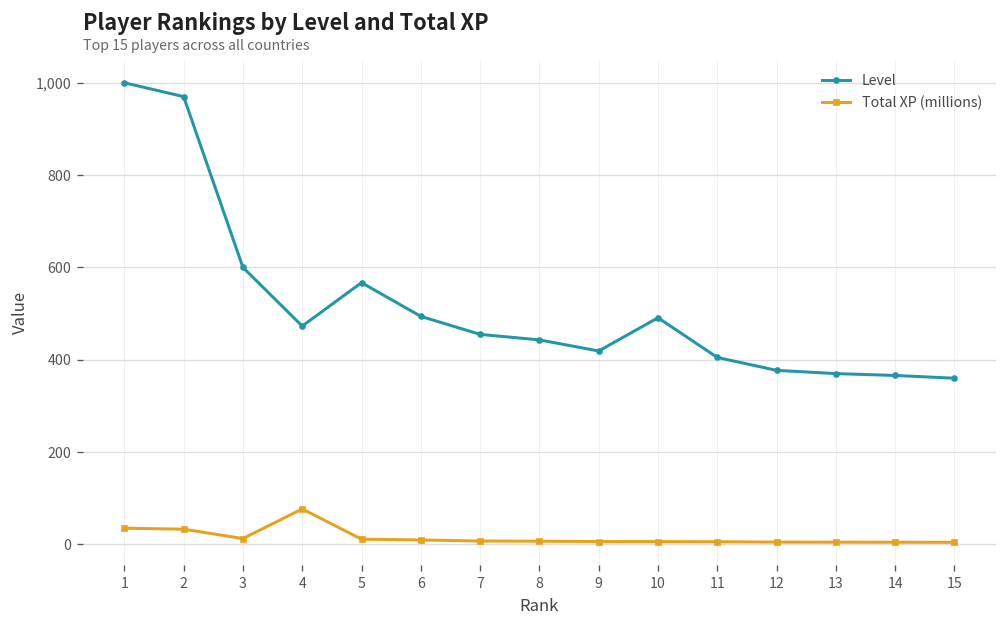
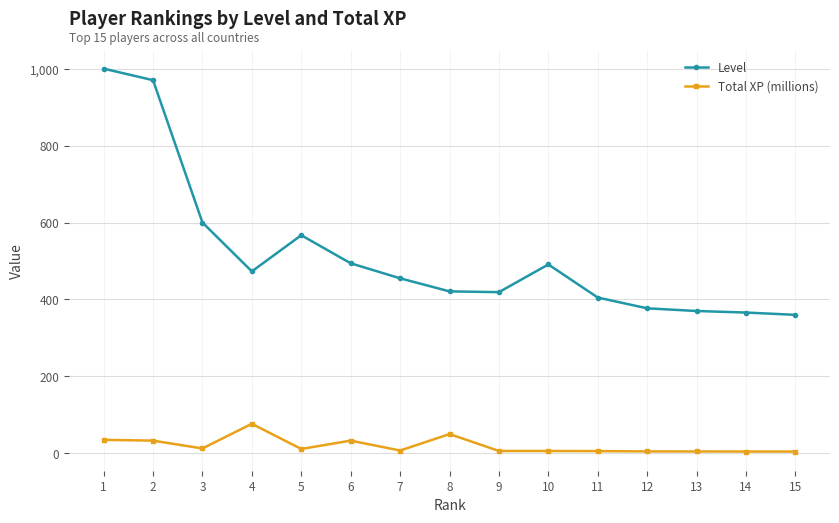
Total XP (millions), 6: 10 -> 30
Level, 8: 440 -> 420
Total XP (millions), 8: 10 -> 50
